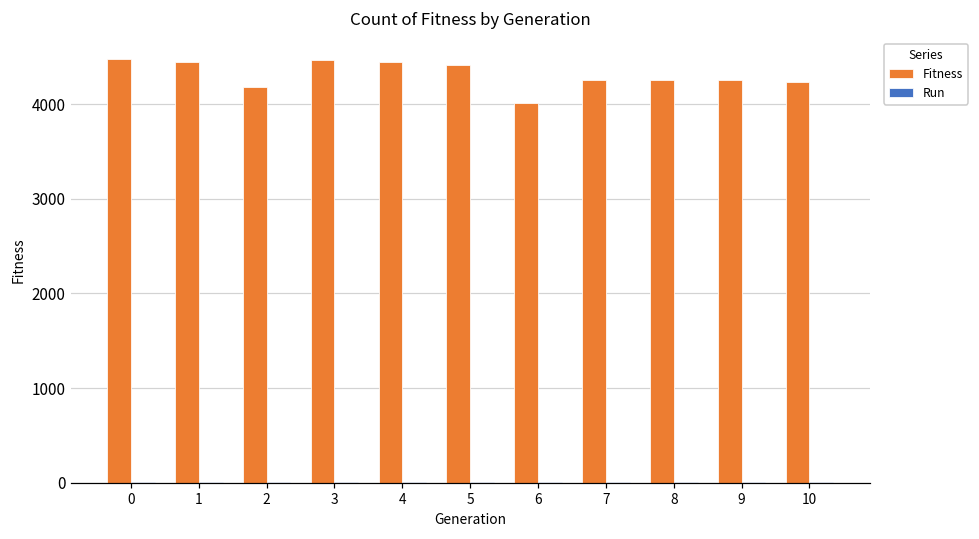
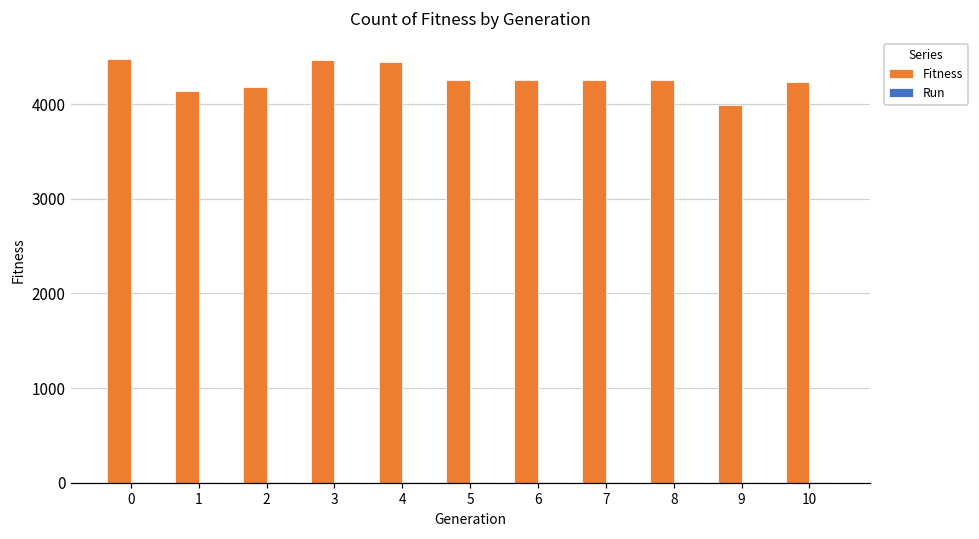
Fitness, 1: 4400 -> 4100
Fitness, 5: 4400 -> 4300
Fitness, 6: 4000 -> 4300
Fitness, 9: 4300 -> 4000
